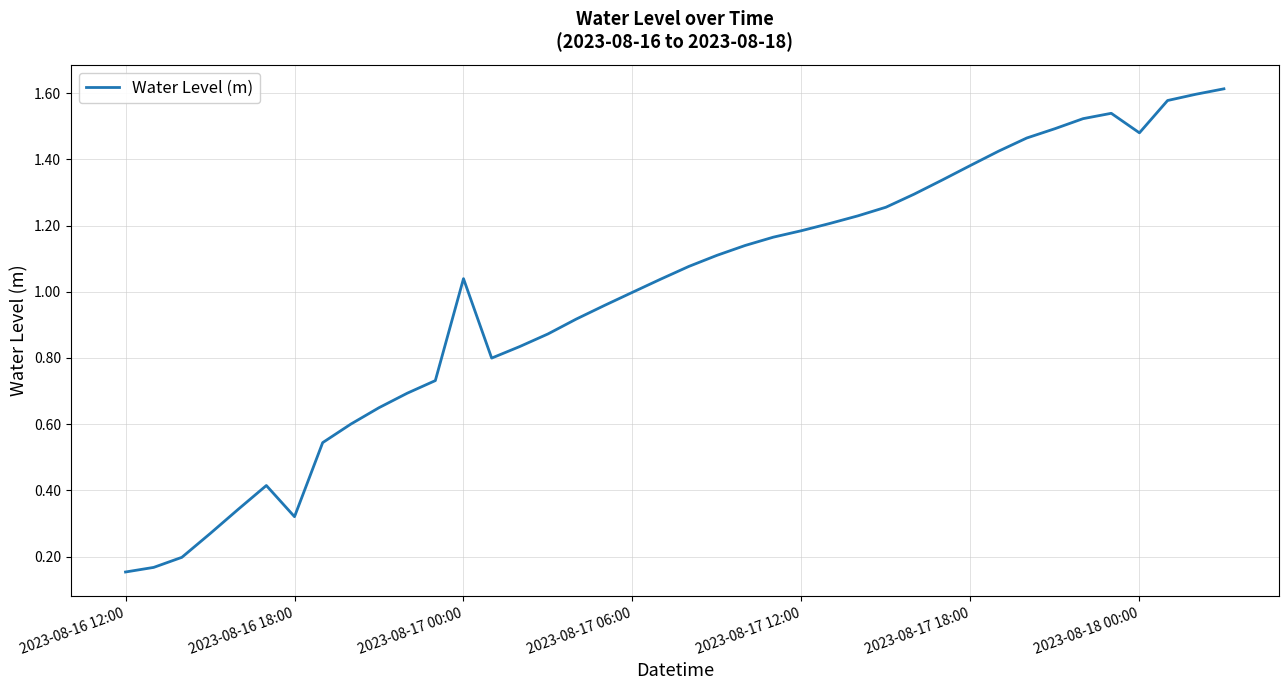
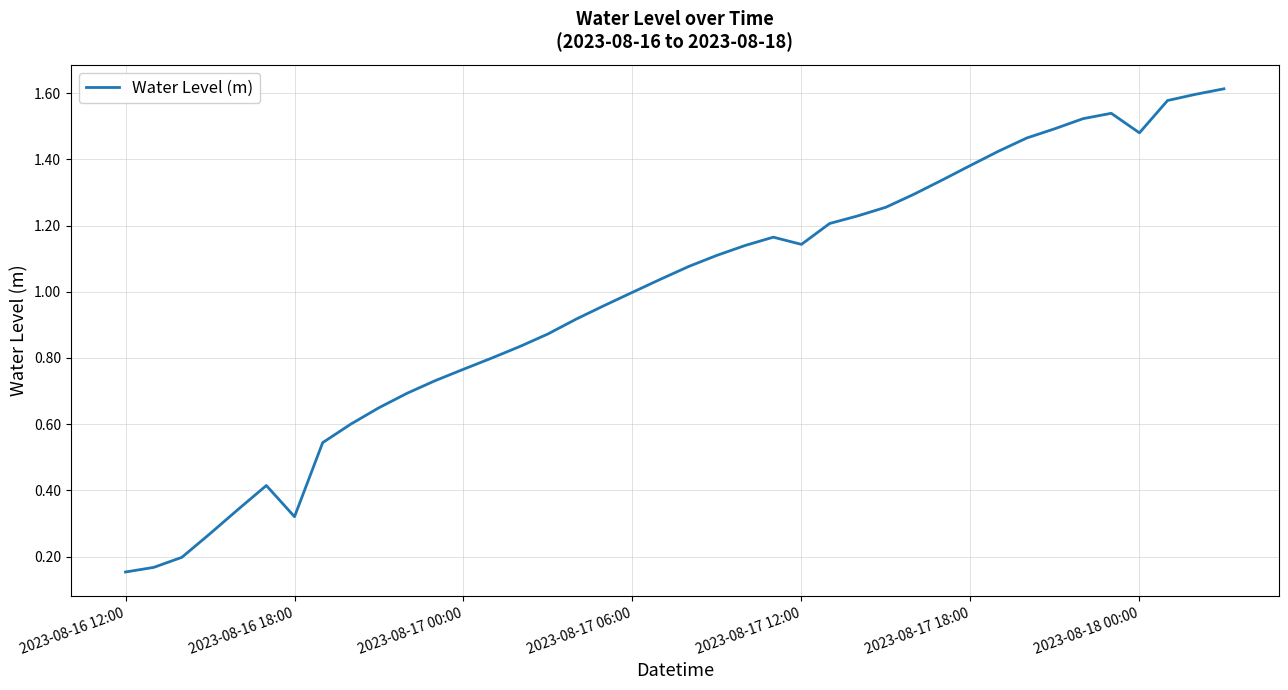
2023-08-17 00:00: 1.04 -> 0.77
2023-08-17 12:00: 1.18 -> 1.14
